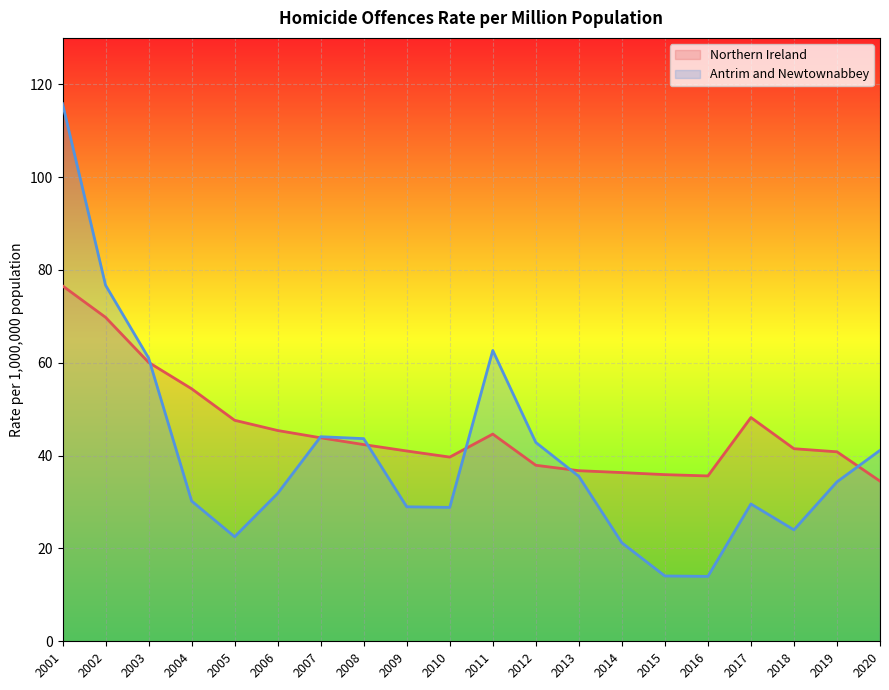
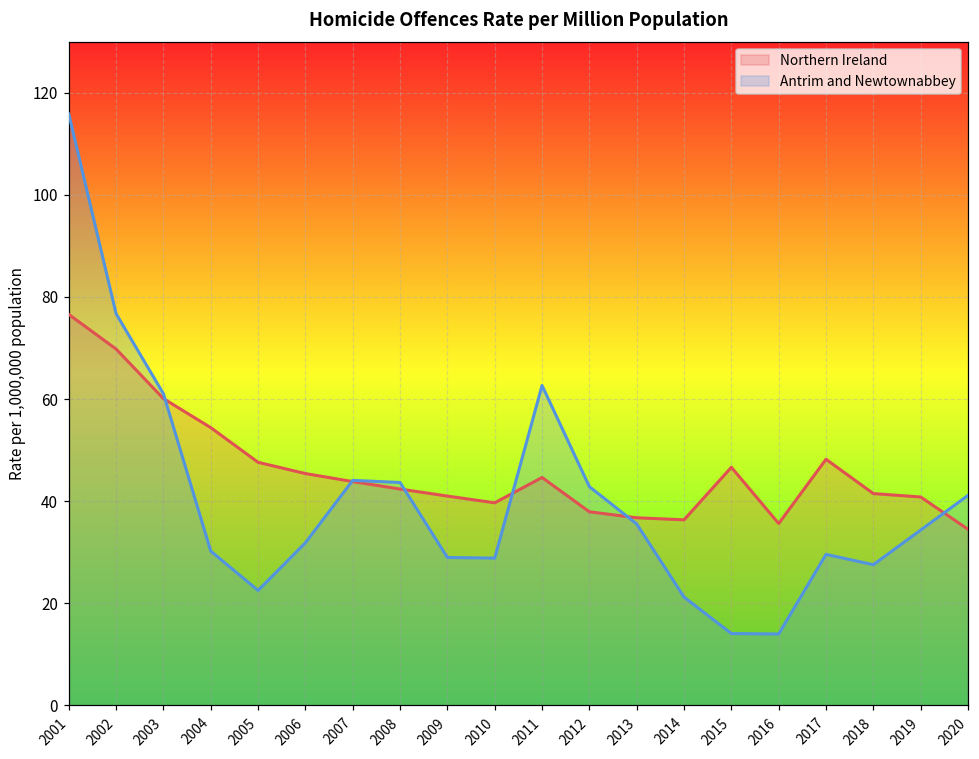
Northern Ireland, 2015: 36 -> 47
Antrim and Newtownabbey, 2018: 24 -> 28
